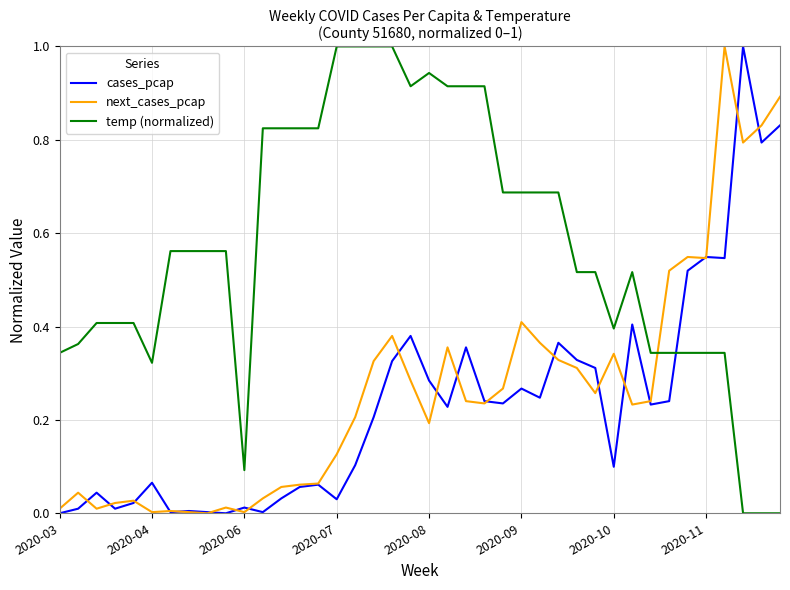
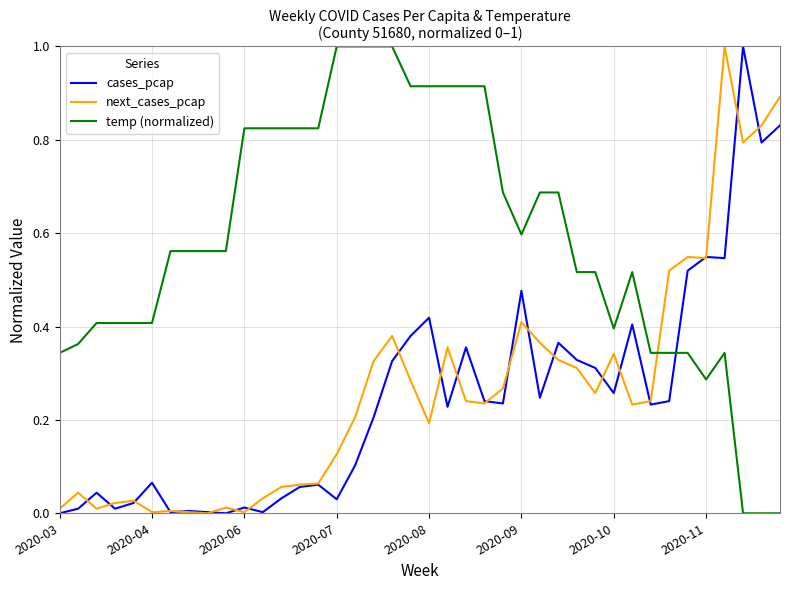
temp (normalized), 2020-04: 0.32 -> 0.41
temp (normalized), 2020-06: 0.09 -> 0.82
cases_pcap, 2020-08: 0.28 -> 0.42
temp (normalized), 2020-08: 0.94 -> 0.91
cases_pcap, 2020-09: 0.27 -> 0.48
temp (normalized), 2020-09: 0.69 -> 0.60
cases_pcap, 2020-10: 0.10 -> 0.26
temp (normalized), 2020-11: 0.34 -> 0.29
